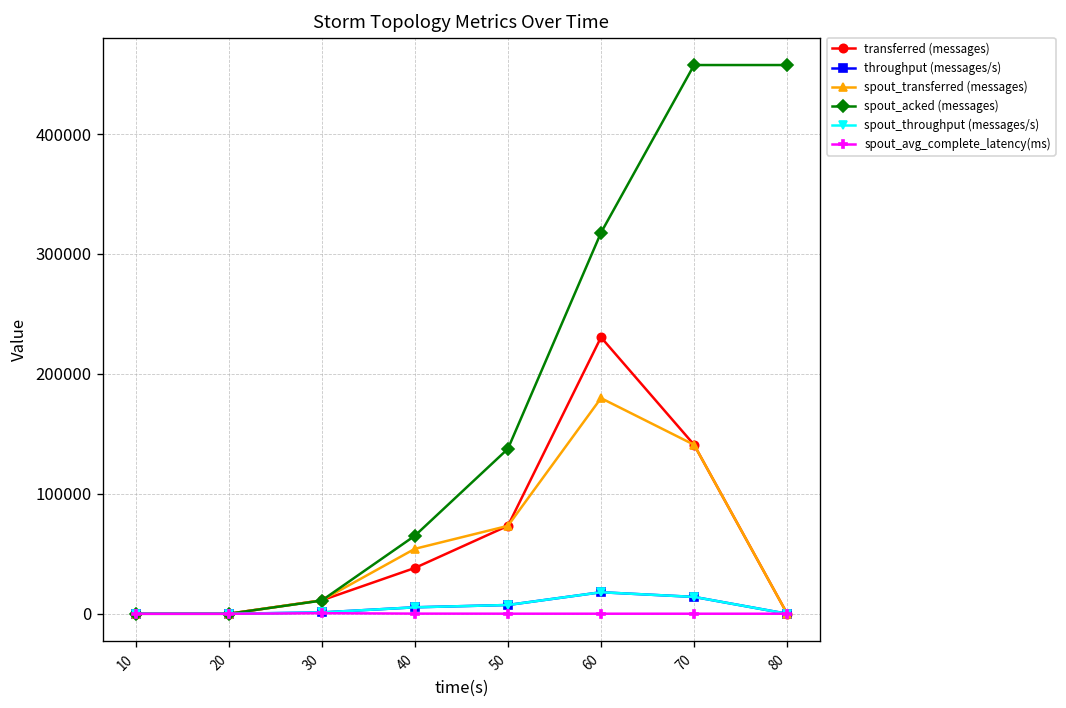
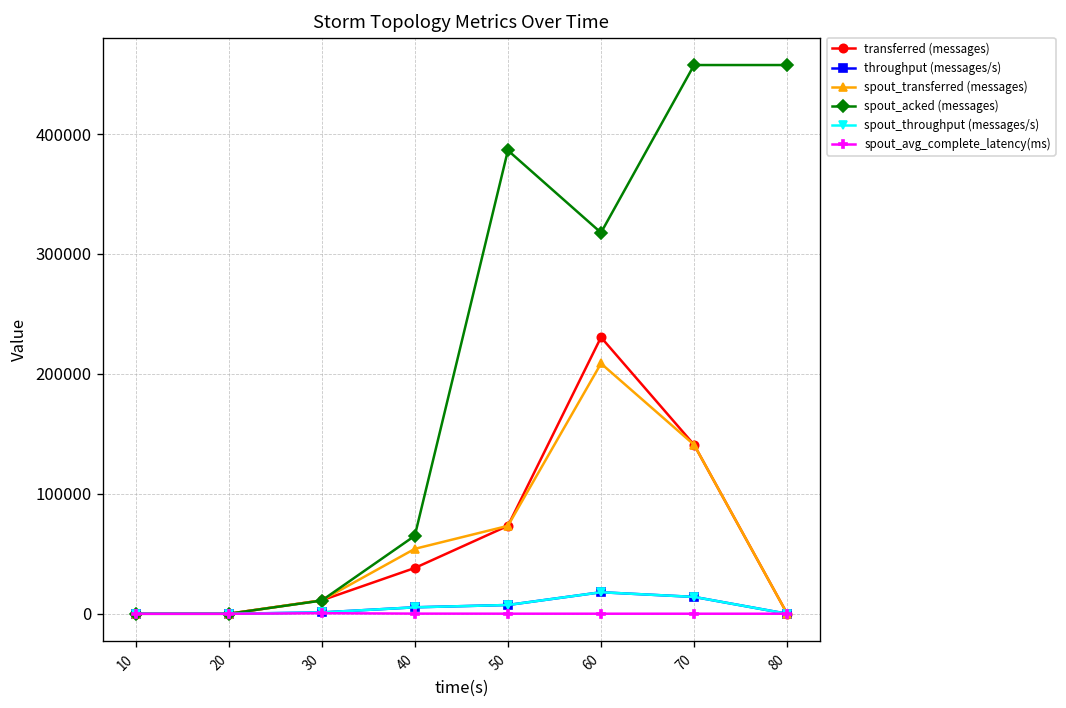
spout_acked (messages), 50: 140000 -> 390000
spout_transferred (messages), 60: 180000 -> 210000
